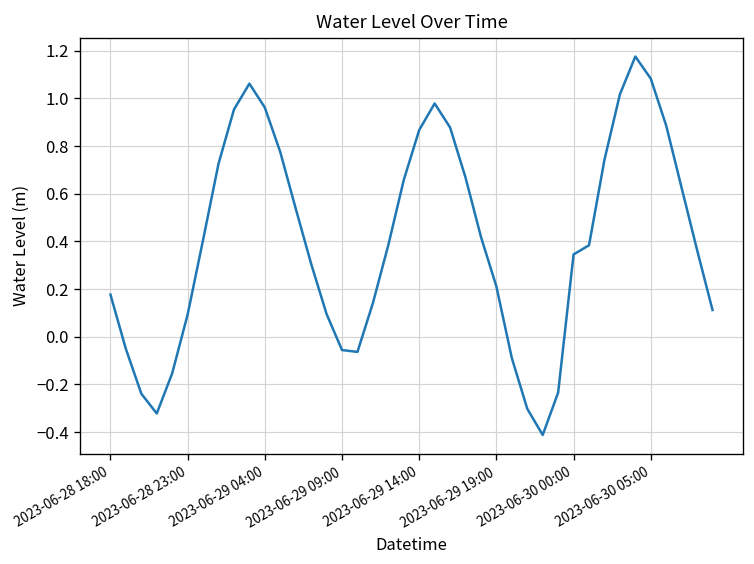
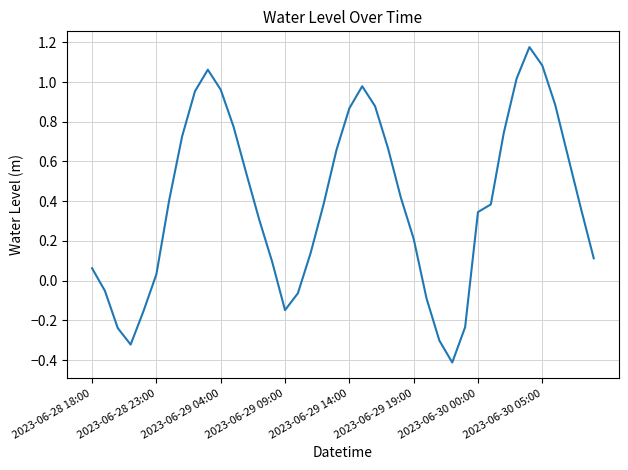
2023-06-28 18:00: 0.18 -> 0.06
2023-06-28 23:00: 0.09 -> 0.03
2023-06-29 09:00: -0.06 -> -0.15
